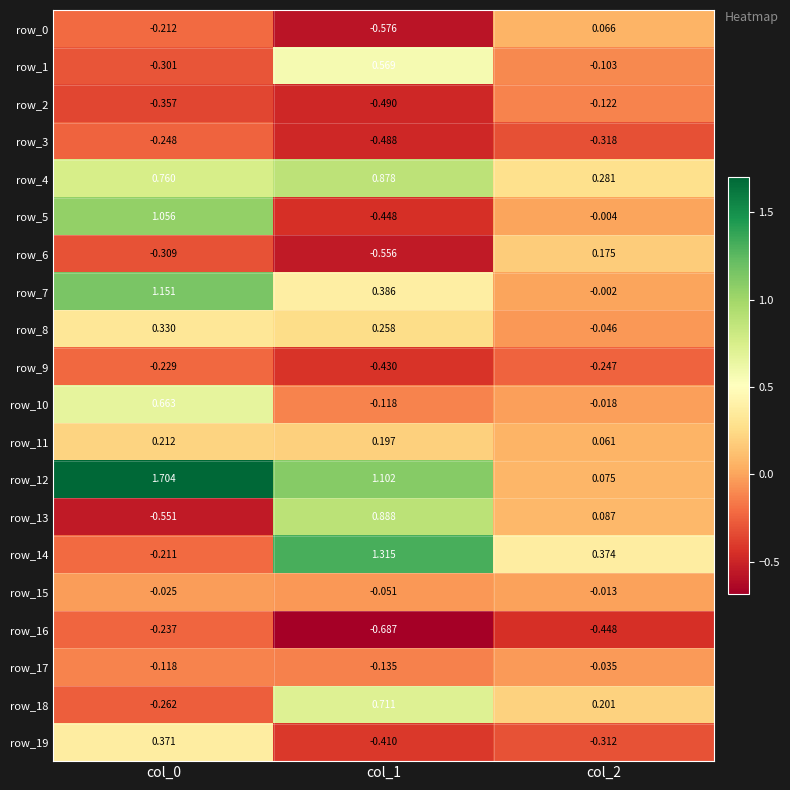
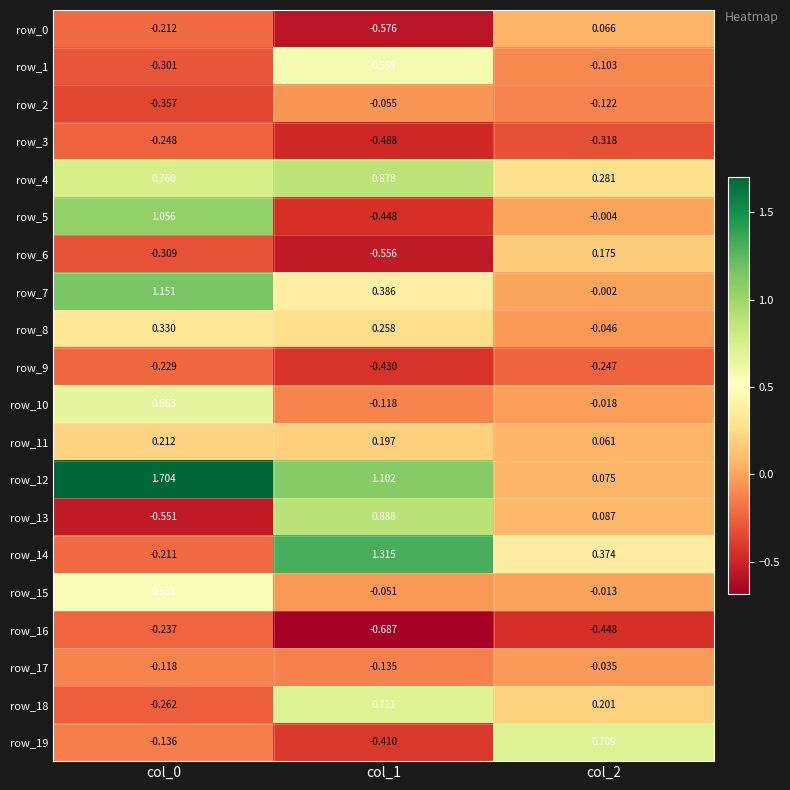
row_2, col_1: -0.490 -> -0.055
row_15, col_0: -0.025 -> 0.538
row_19, col_0: 0.371 -> -0.136
row_19, col_2: -0.312 -> 0.709
